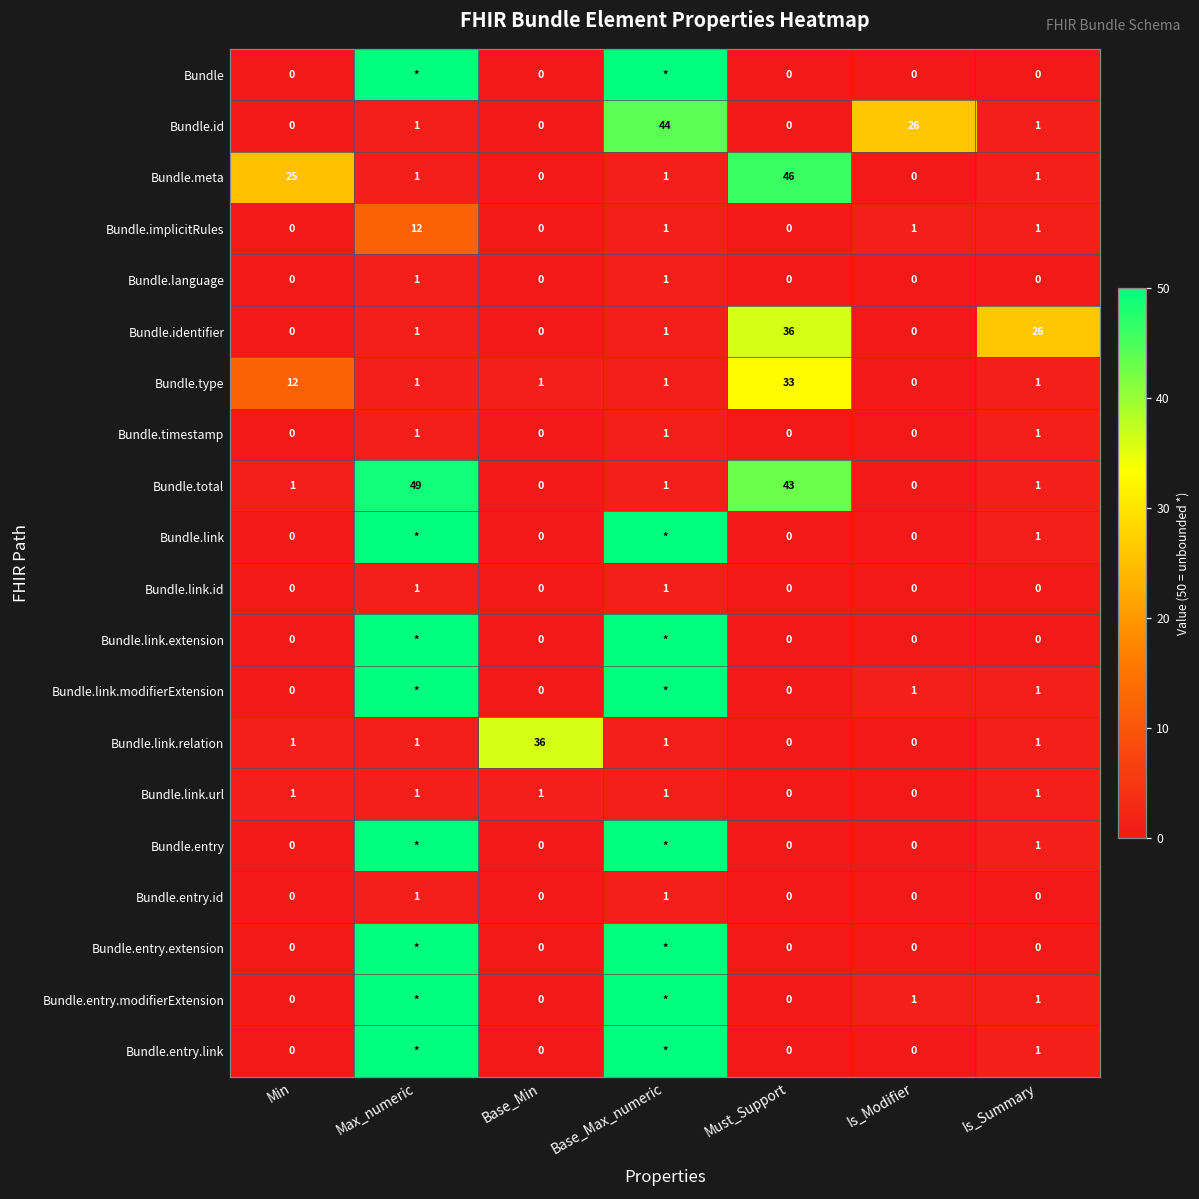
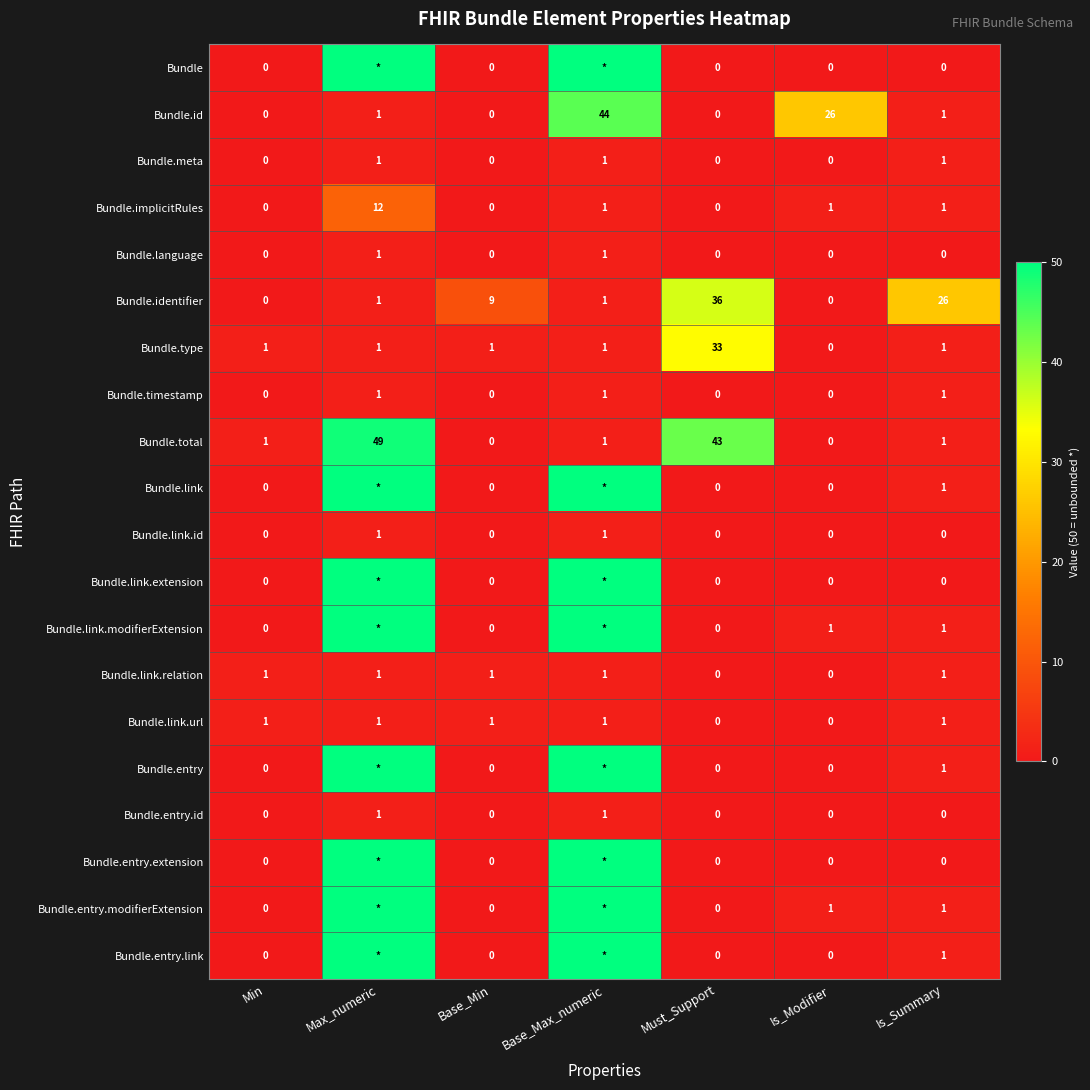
Bundle.meta, Min: 25 -> 0
Bundle.meta, Must_Support: 46 -> 0
Bundle.identifier, Base_Min: 0 -> 9
Bundle.type, Min: 12 -> 1
Bundle.link.relation, Base_Min: 36 -> 1
